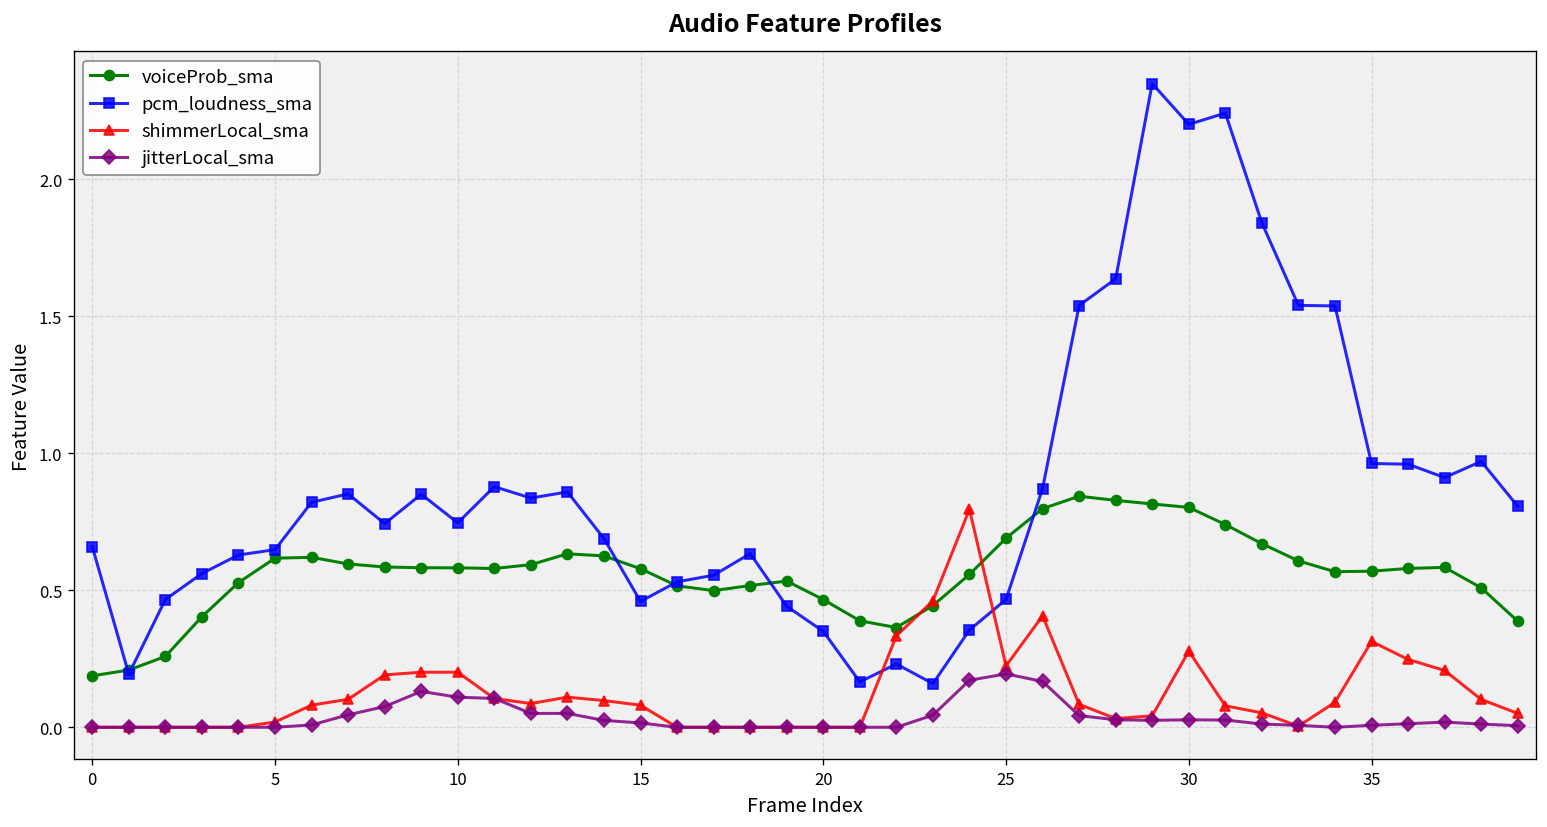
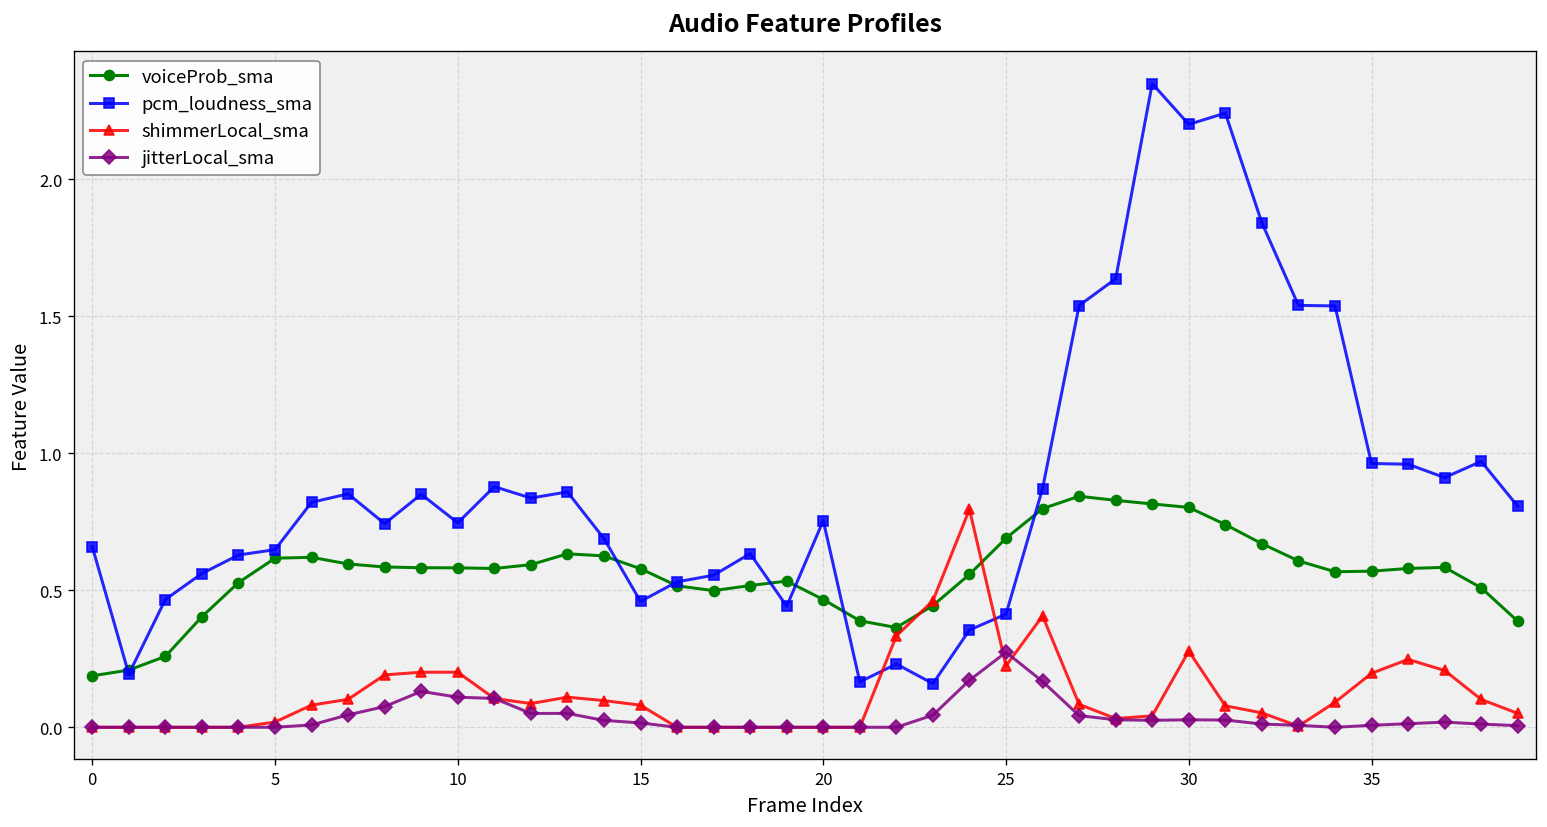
pcm_loudness_sma, 20: 0.35 -> 0.75
pcm_loudness_sma, 25: 0.47 -> 0.41
jitterLocal_sma, 25: 0.19 -> 0.27
shimmerLocal_sma, 35: 0.31 -> 0.20
